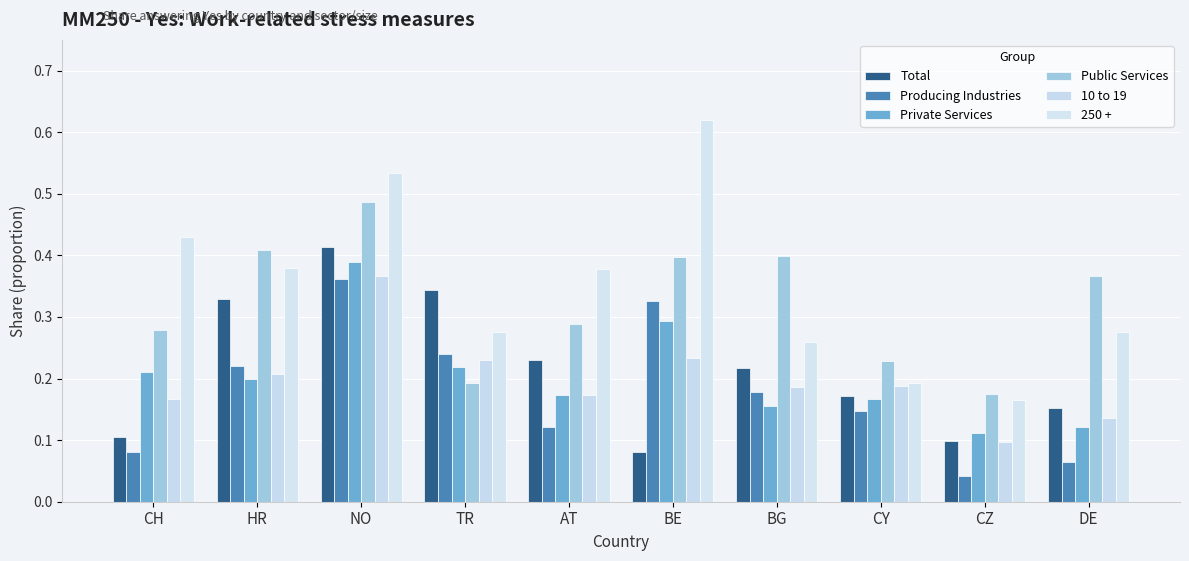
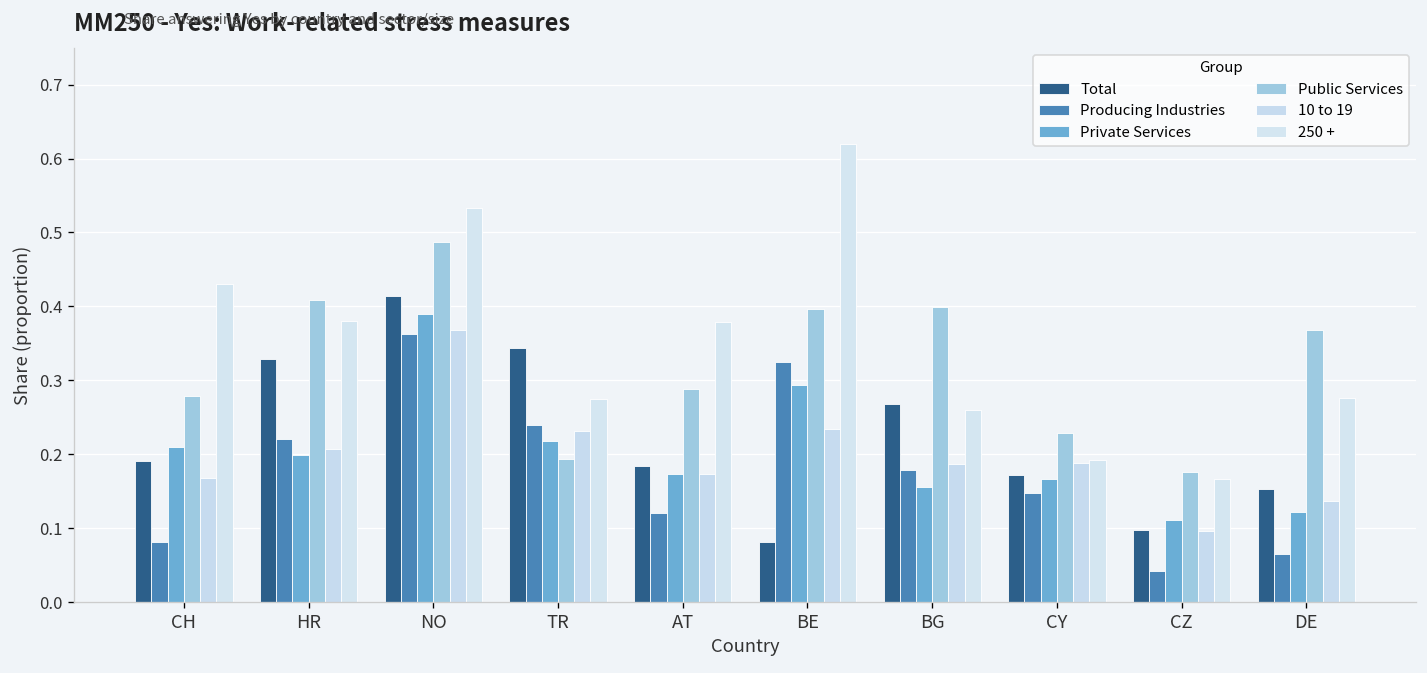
Total, CH: 0.11 -> 0.19
Total, AT: 0.23 -> 0.18
Total, BG: 0.22 -> 0.27
